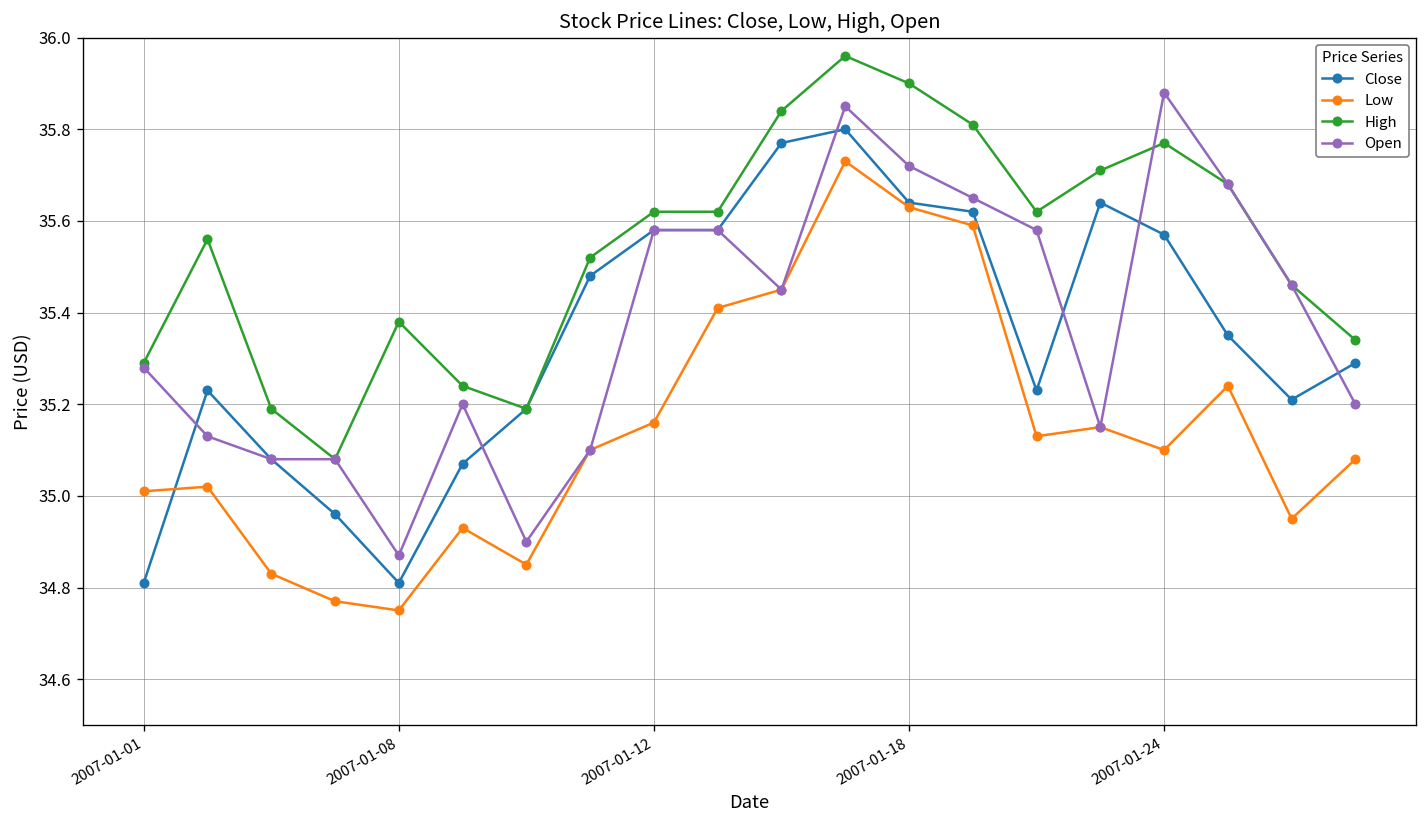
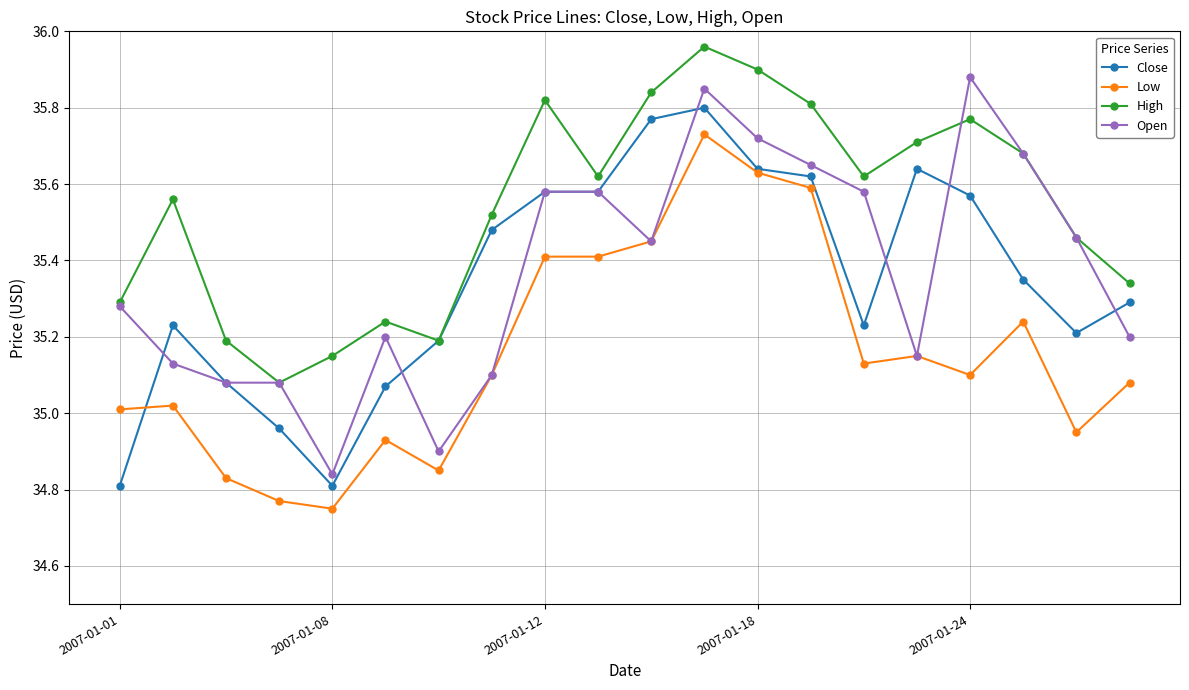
High, 2007-01-08: 35.38 -> 35.15
Open, 2007-01-08: 34.87 -> 34.84
Low, 2007-01-12: 35.16 -> 35.41
High, 2007-01-12: 35.62 -> 35.82
